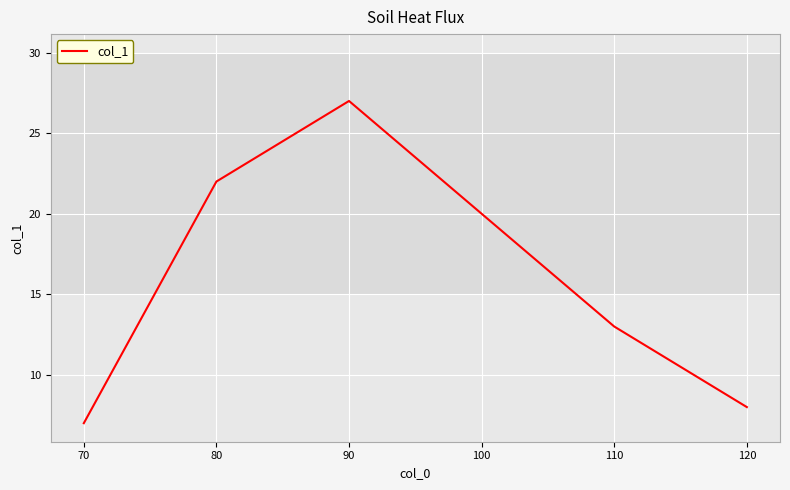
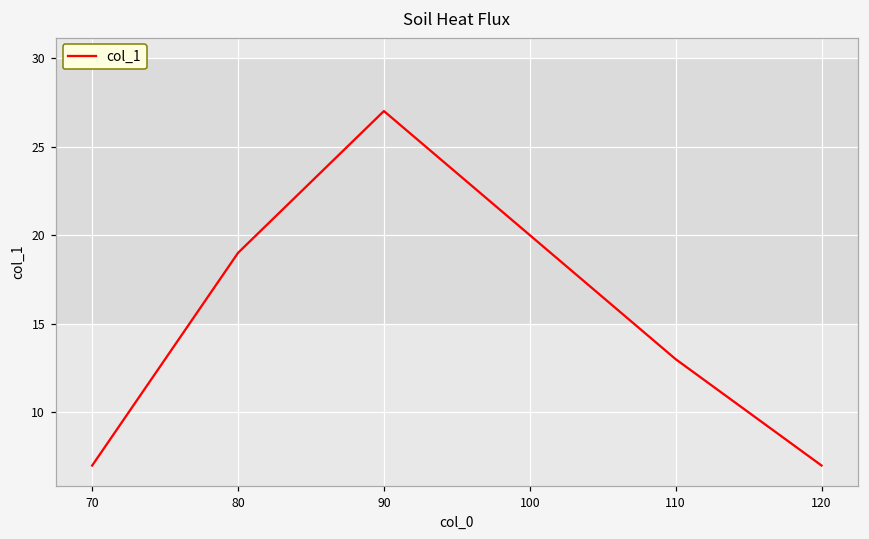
80: 22 -> 19
120: 8 -> 7
